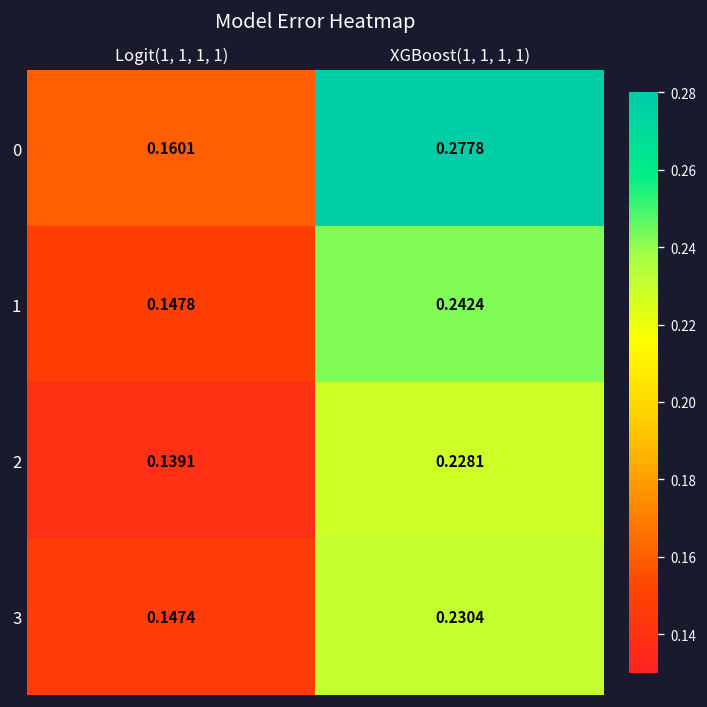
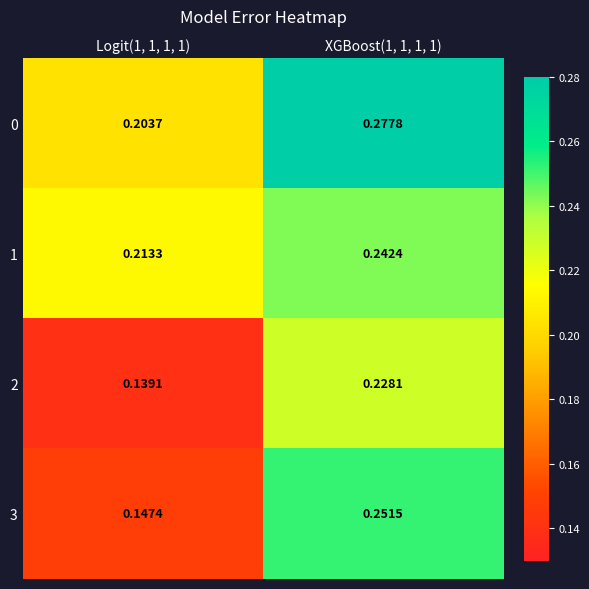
0, Logit(1, 1, 1, 1): 0.1601 -> 0.2037
1, Logit(1, 1, 1, 1): 0.1478 -> 0.2133
3, XGBoost(1, 1, 1, 1): 0.2304 -> 0.2515
